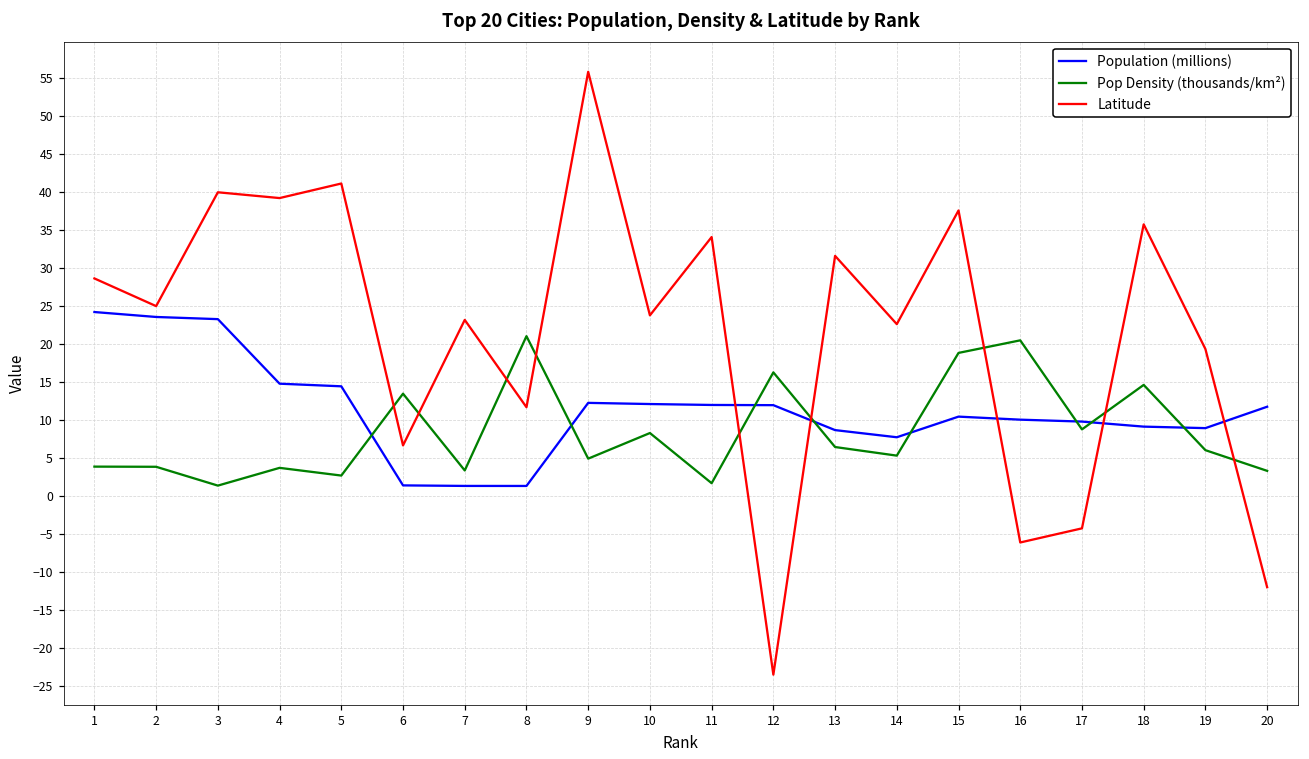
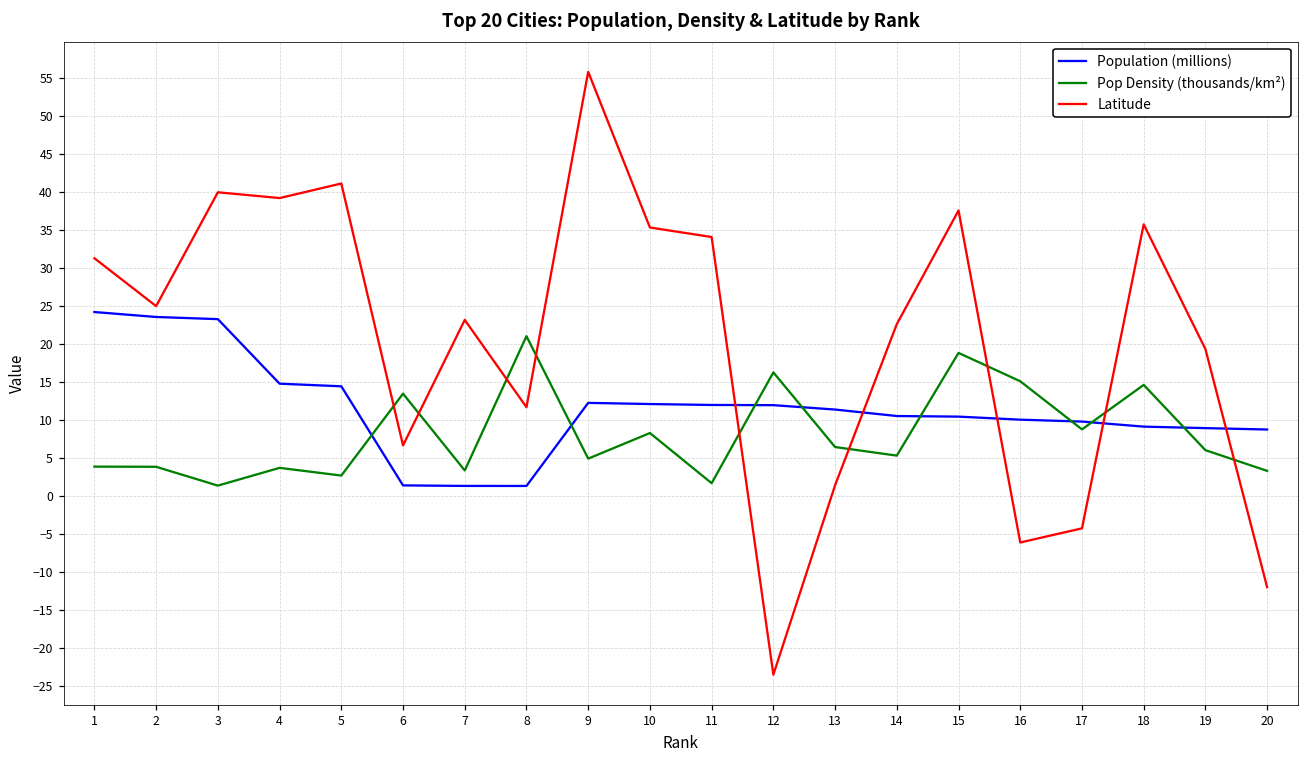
Latitude, 1: 29 -> 31
Latitude, 10: 24 -> 35
Population (millions), 13: 9 -> 11
Latitude, 13: 32 -> 1
Population (millions), 14: 8 -> 10
Pop Density (thousands/km²), 16: 20 -> 15
Population (millions), 20: 12 -> 9
